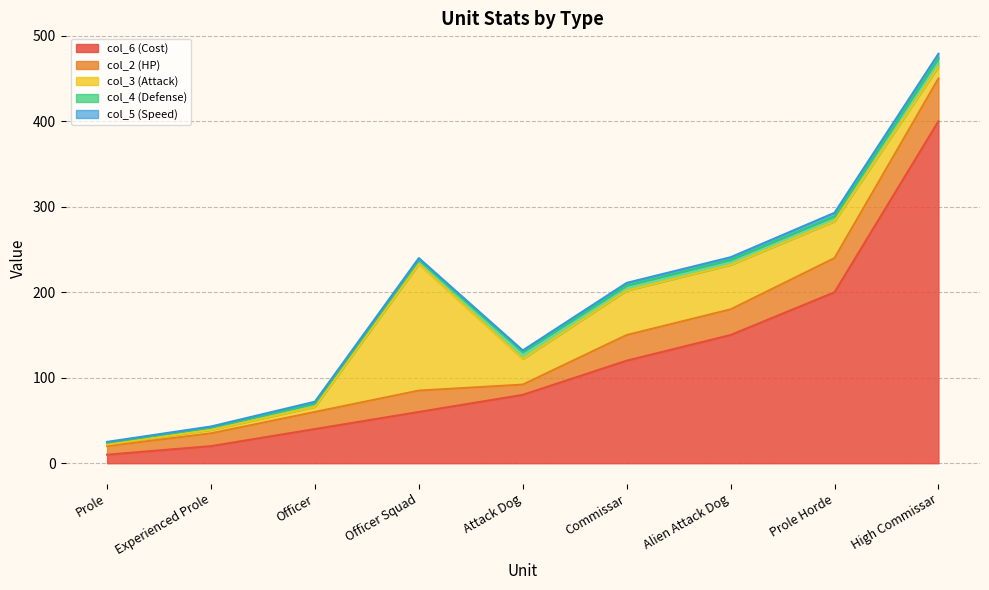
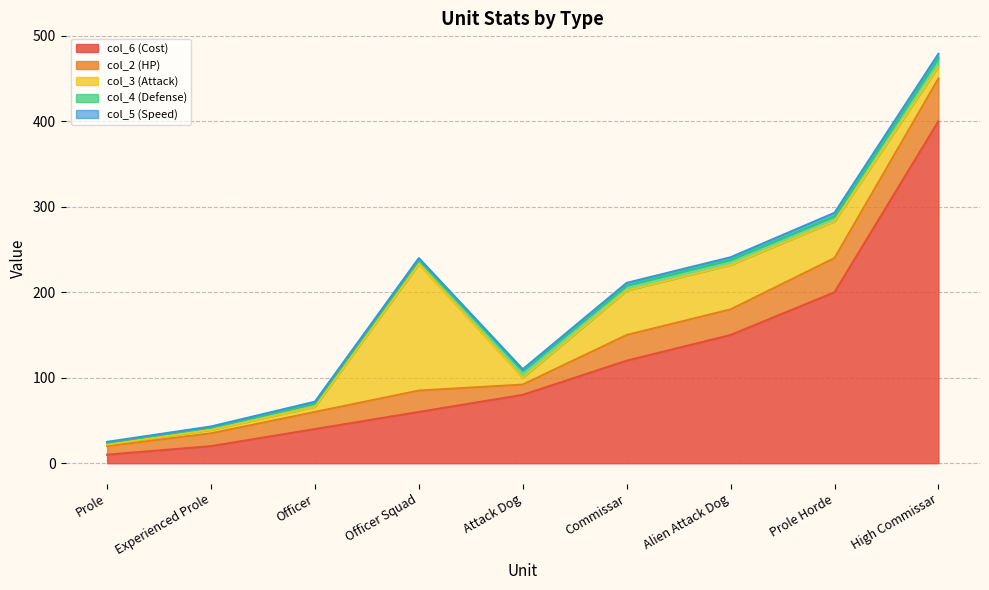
col_3 (Attack), Attack Dog: 30 -> 10
